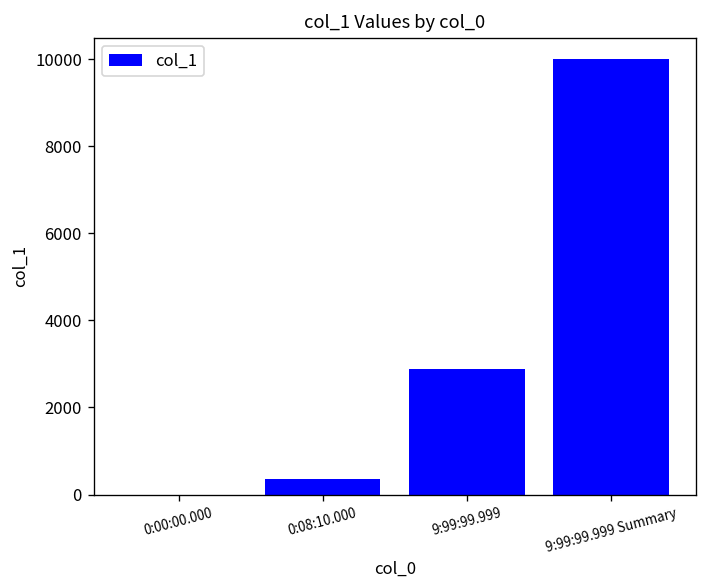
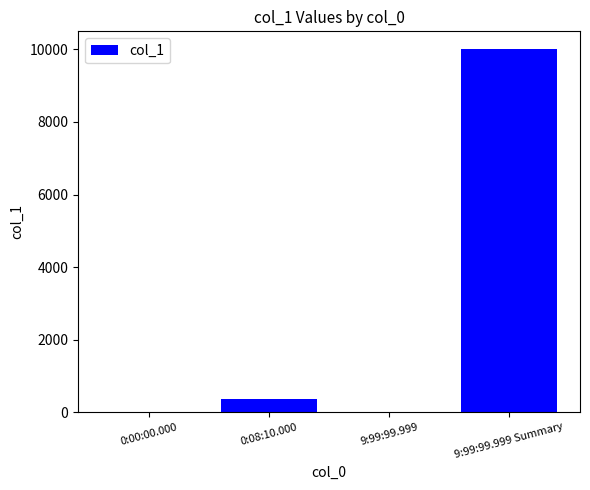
9:99:99.999: 2900 -> 0
